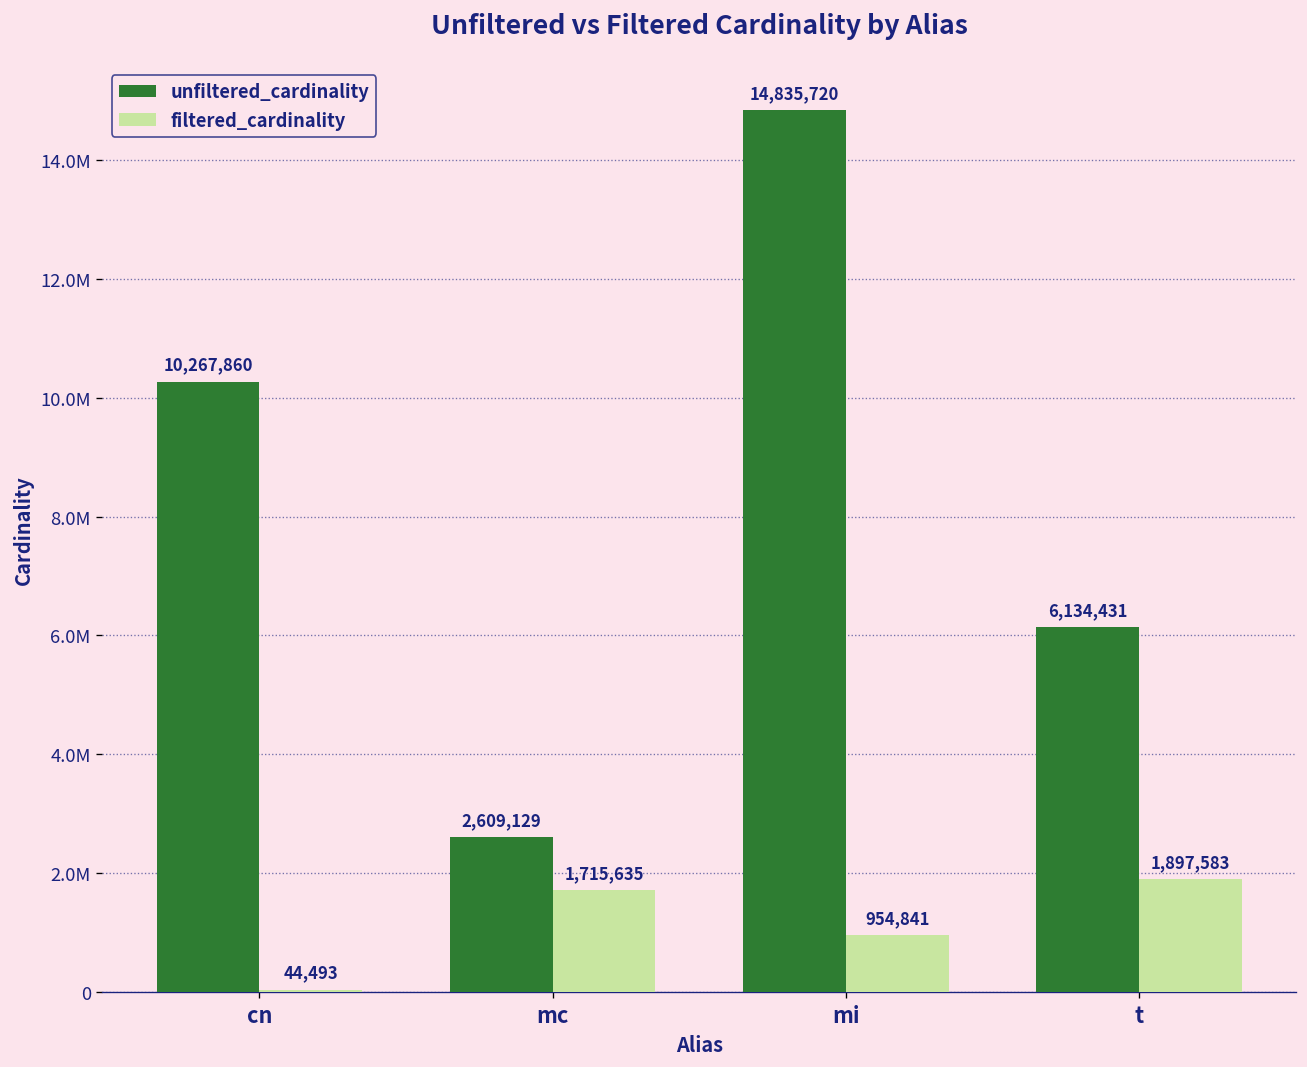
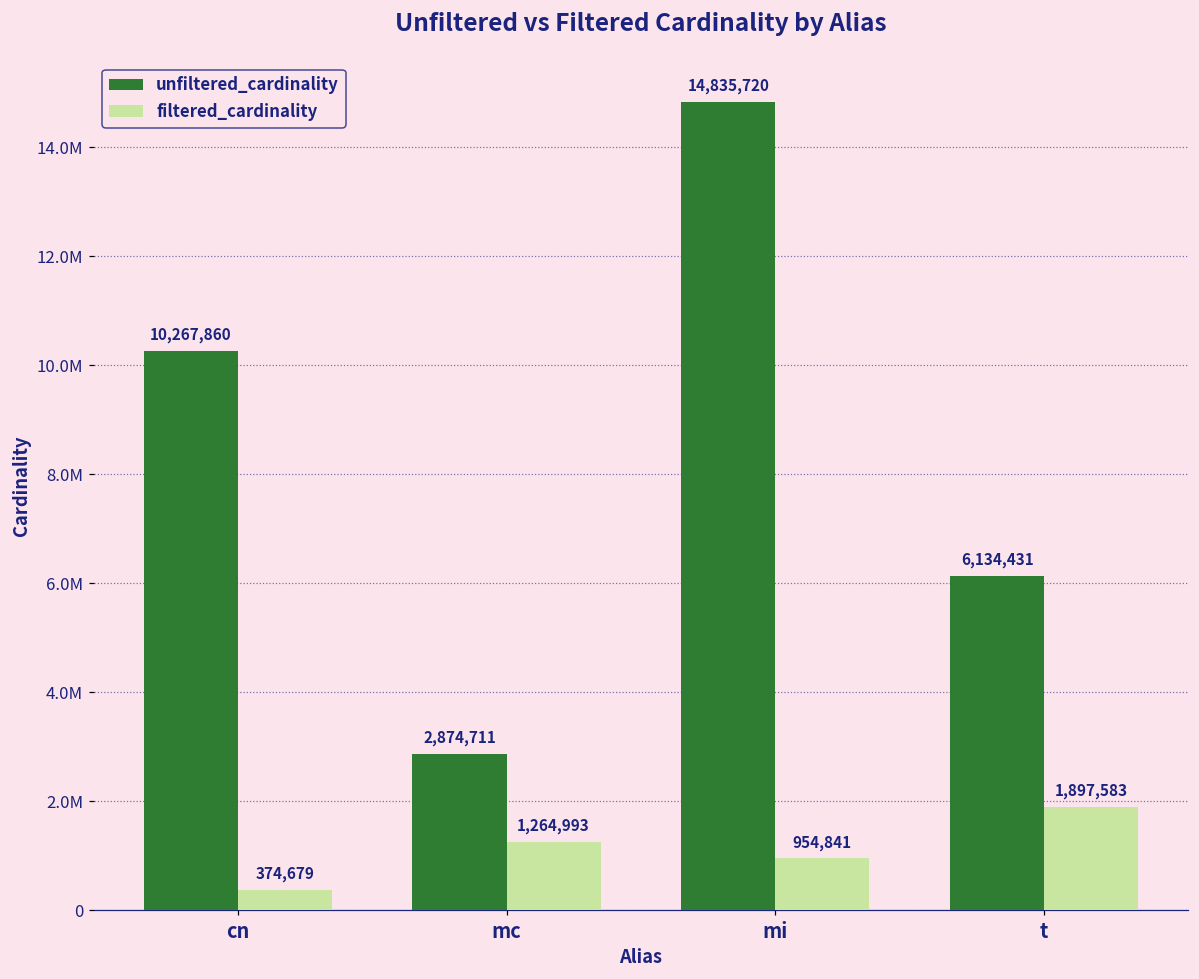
filtered_cardinality, cn: 44,493 -> 374,679
unfiltered_cardinality, mc: 2,609,129 -> 2,874,711
filtered_cardinality, mc: 1,715,635 -> 1,264,993
